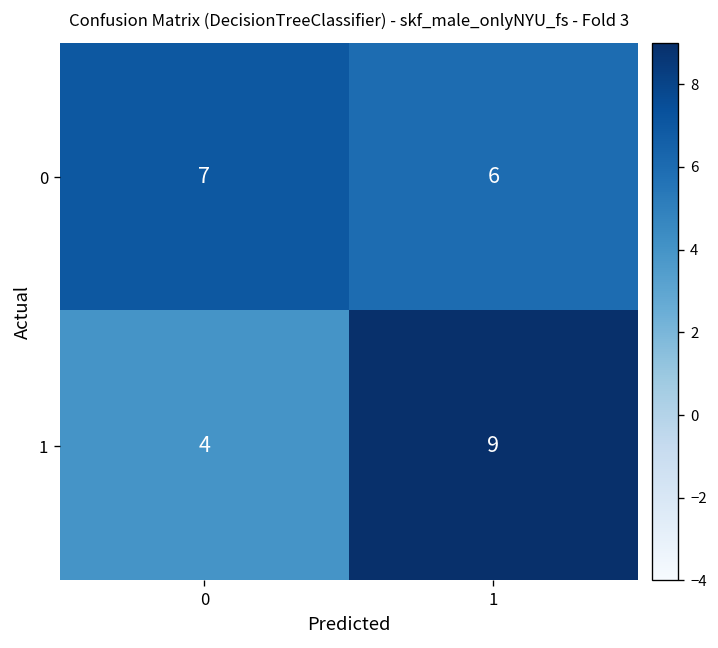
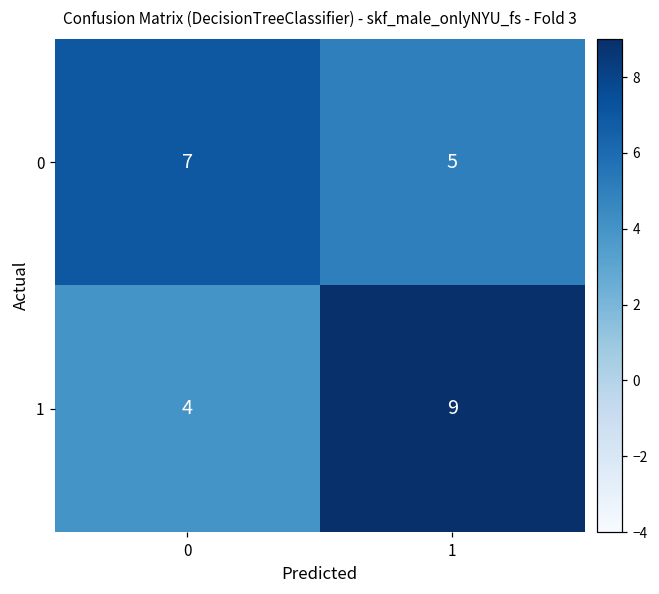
0, 1: 6 -> 5
